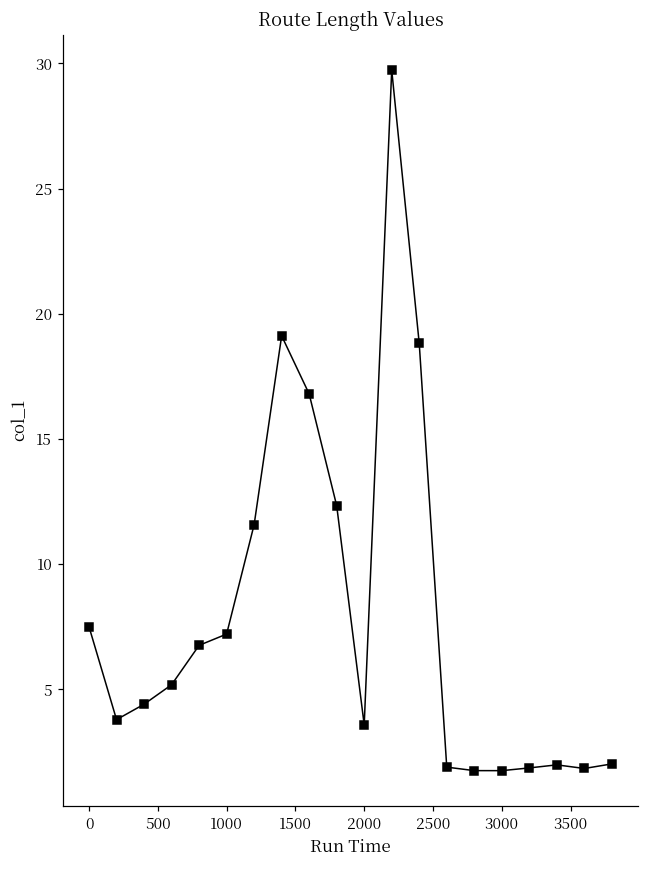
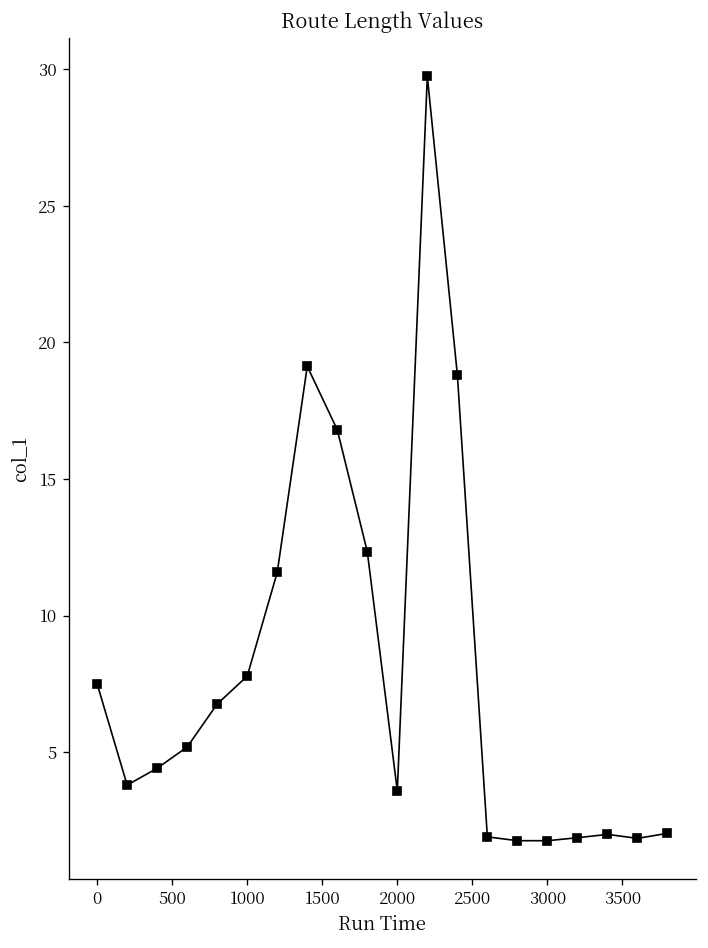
1000: 7.2 -> 7.8
